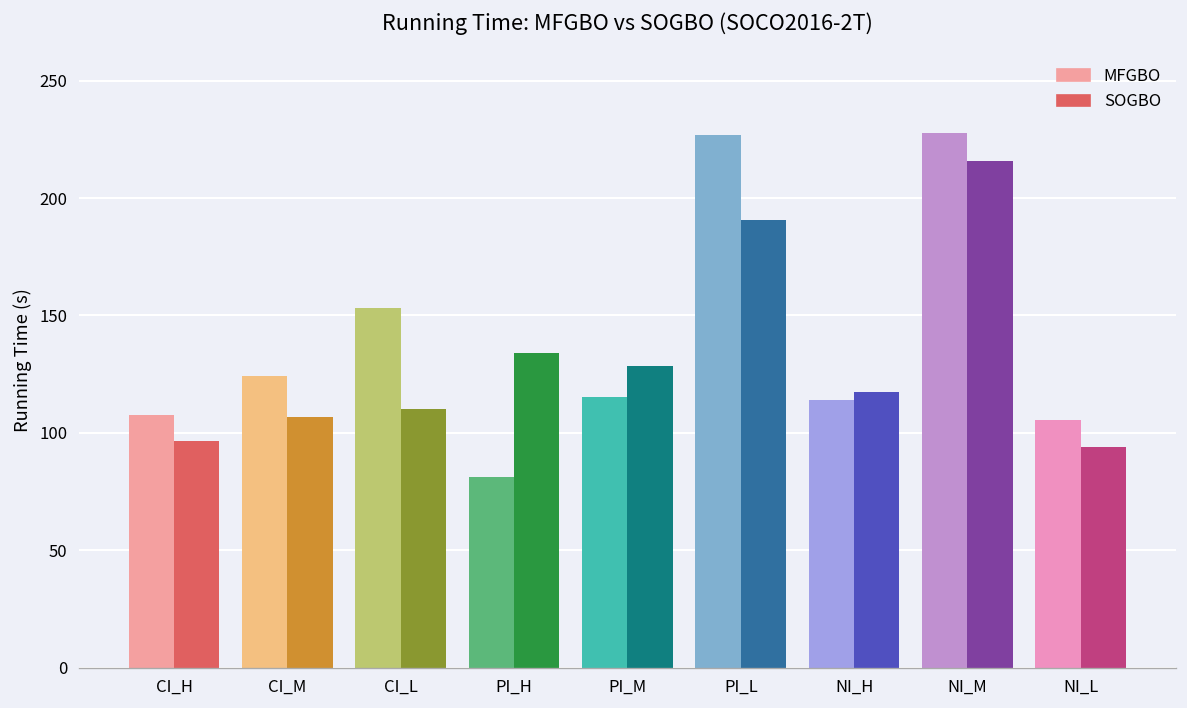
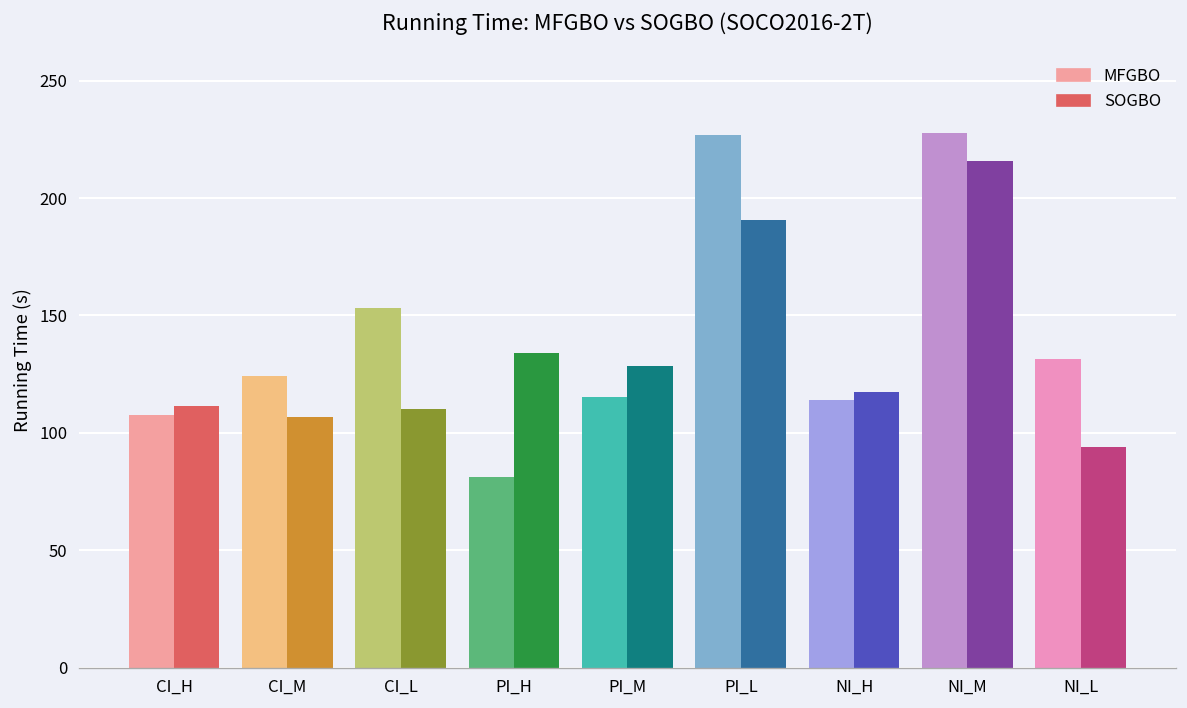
SOGBO, CI_H: 96 -> 111
MFGBO, NI_L: 106 -> 132
